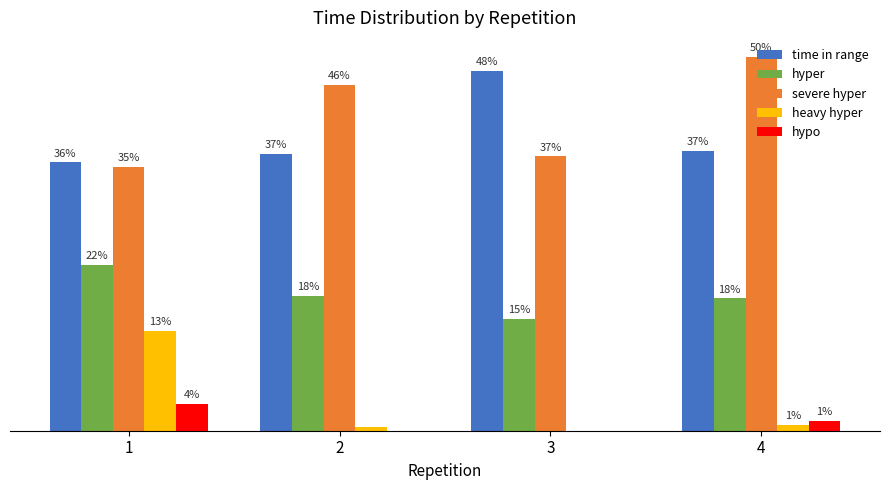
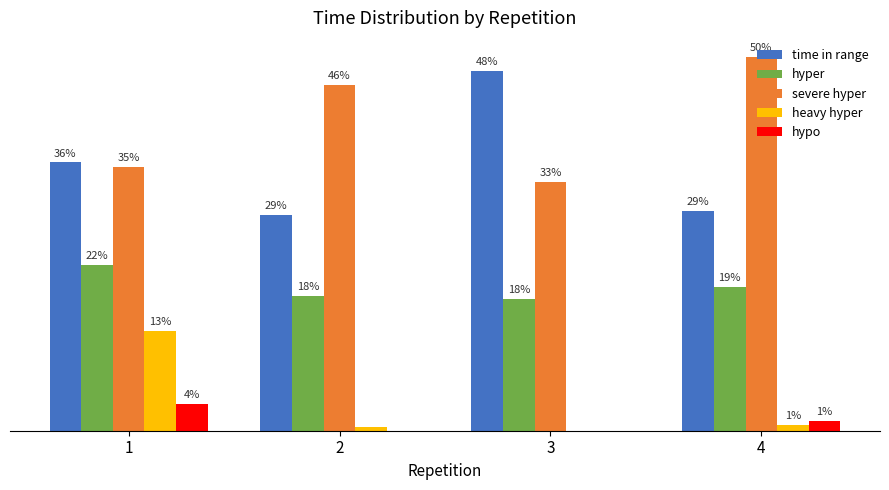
time in range, 2: 37% -> 29%
hyper, 3: 15% -> 18%
severe hyper, 3: 37% -> 33%
time in range, 4: 37% -> 29%
hyper, 4: 18% -> 19%
